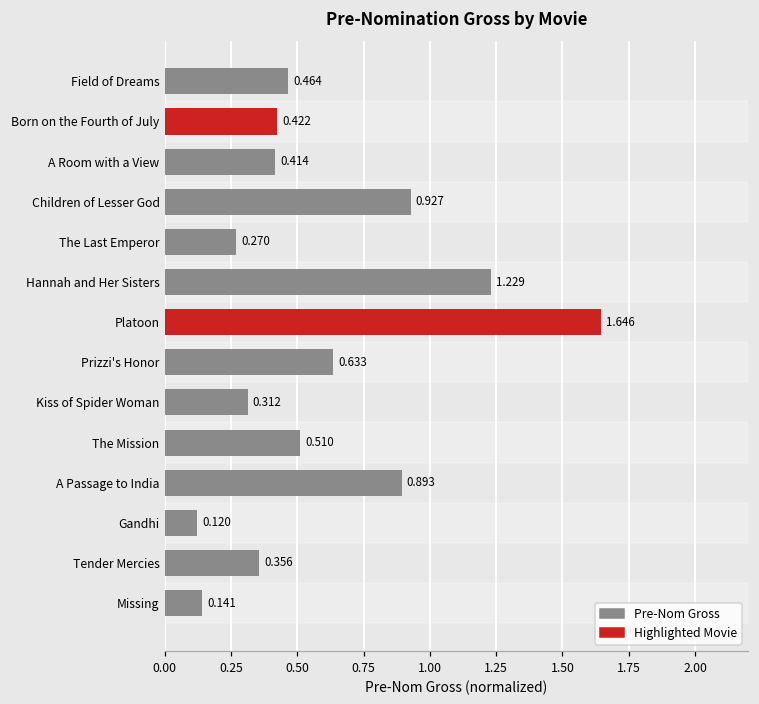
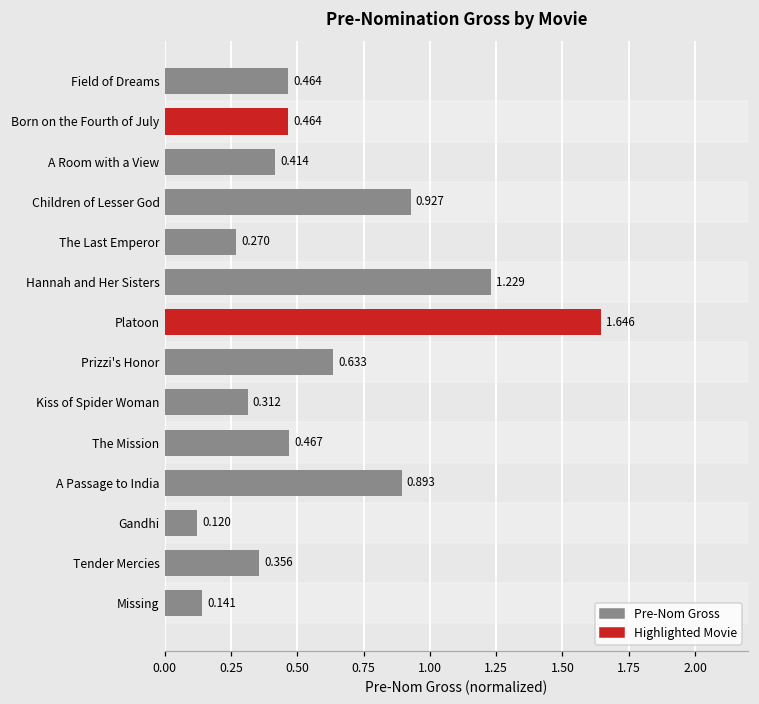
Born on the Fourth of July: 0.422 -> 0.464
The Mission: 0.510 -> 0.467
